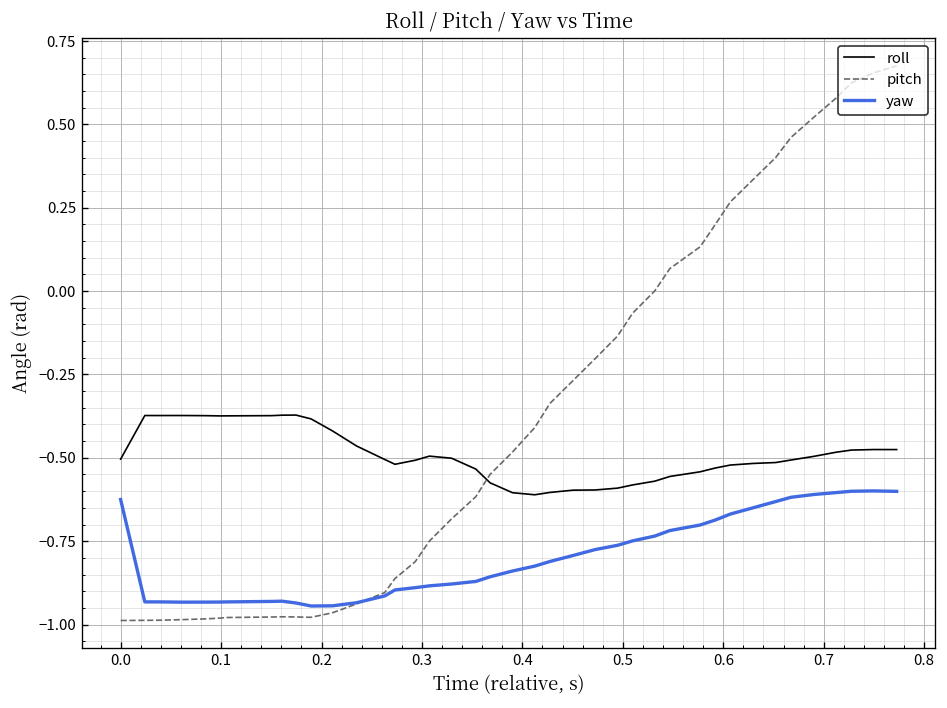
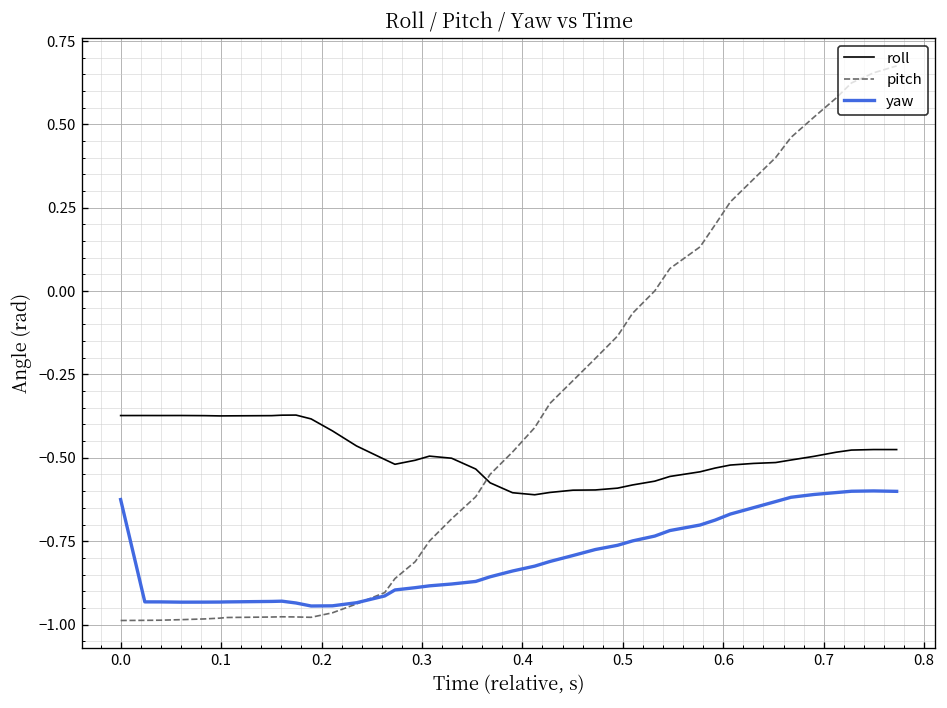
roll, 0.0: -0.50 -> -0.37
